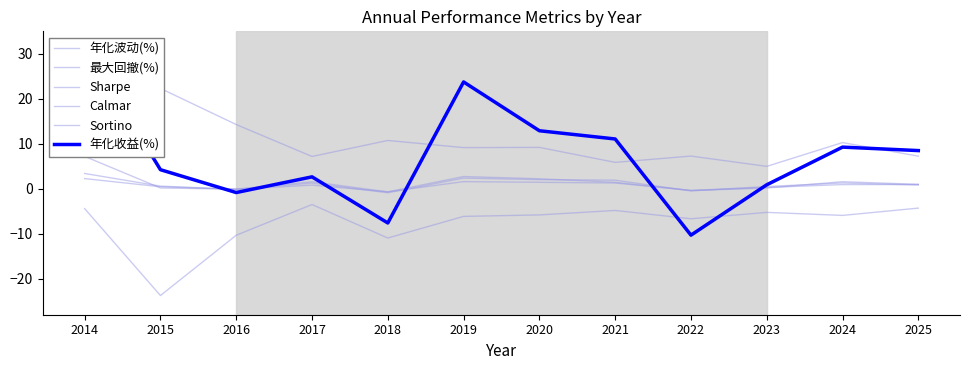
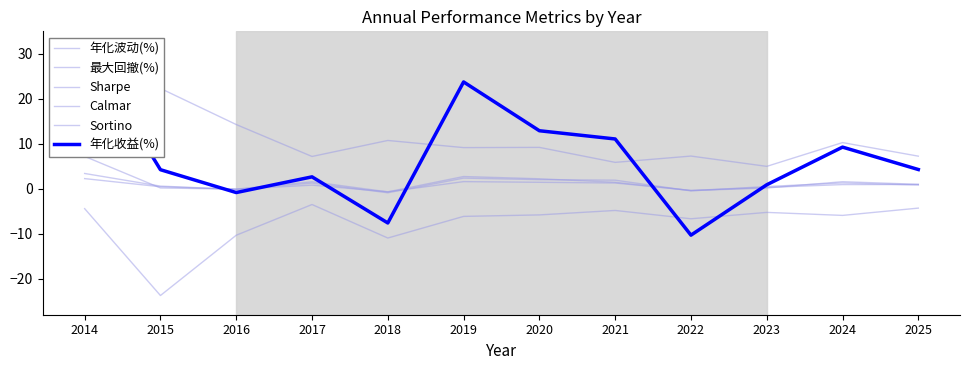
年化收益(%), 2025: 8 -> 4
